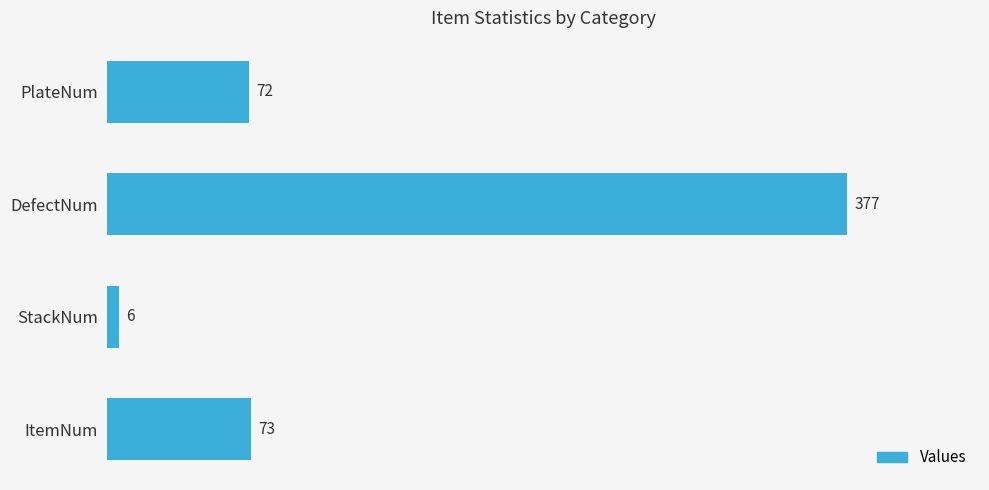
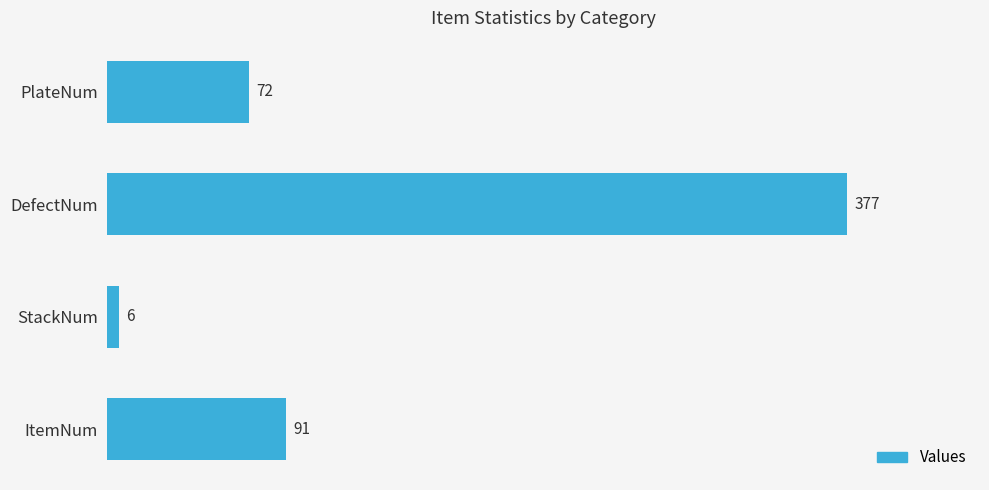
ItemNum: 73 -> 91
